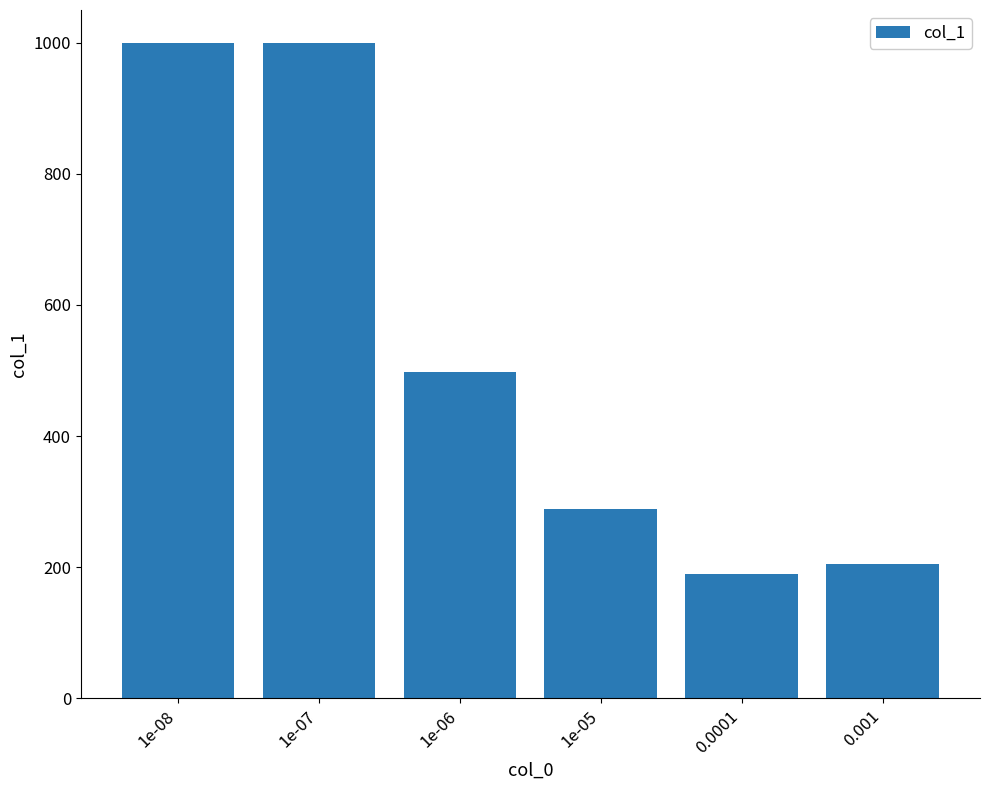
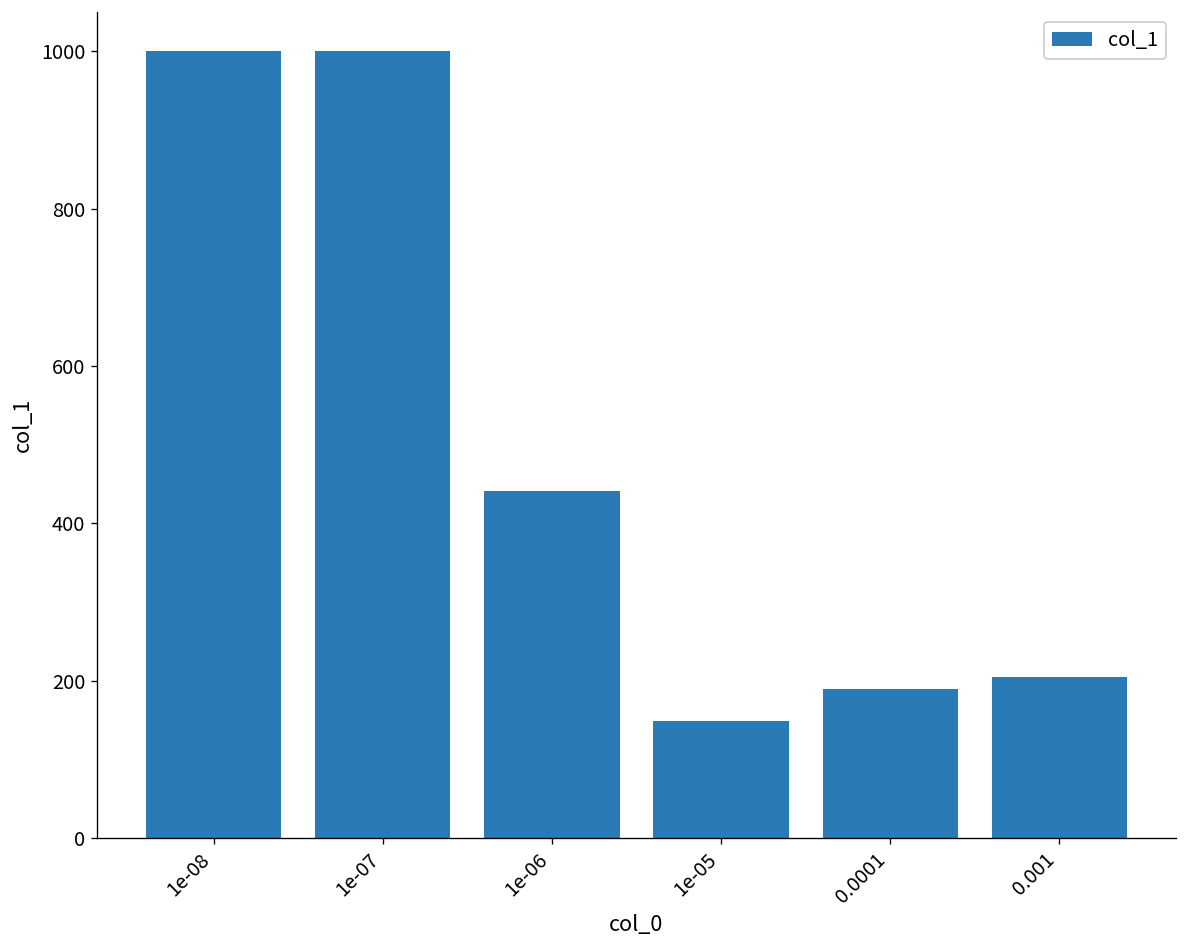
1e-06: 500 -> 440
1e-05: 290 -> 150
